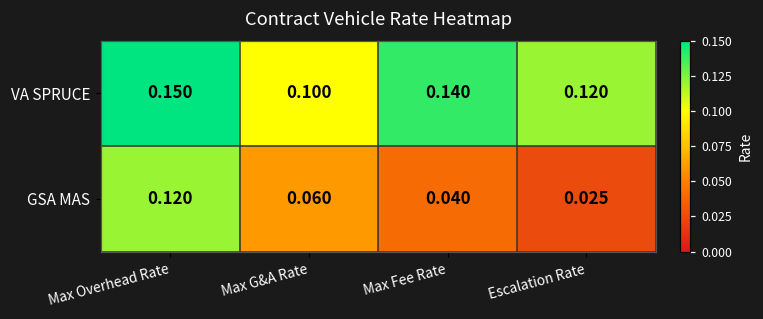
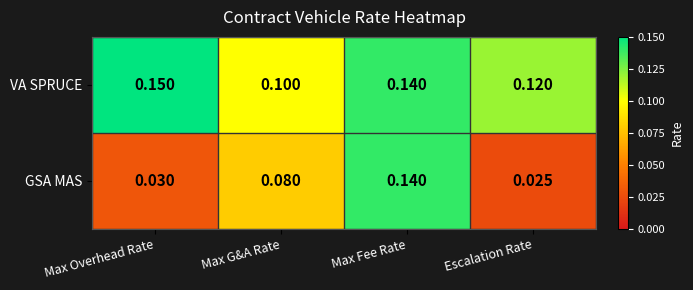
GSA MAS, Max Overhead Rate: 0.120 -> 0.030
GSA MAS, Max G&A Rate: 0.060 -> 0.080
GSA MAS, Max Fee Rate: 0.040 -> 0.140
